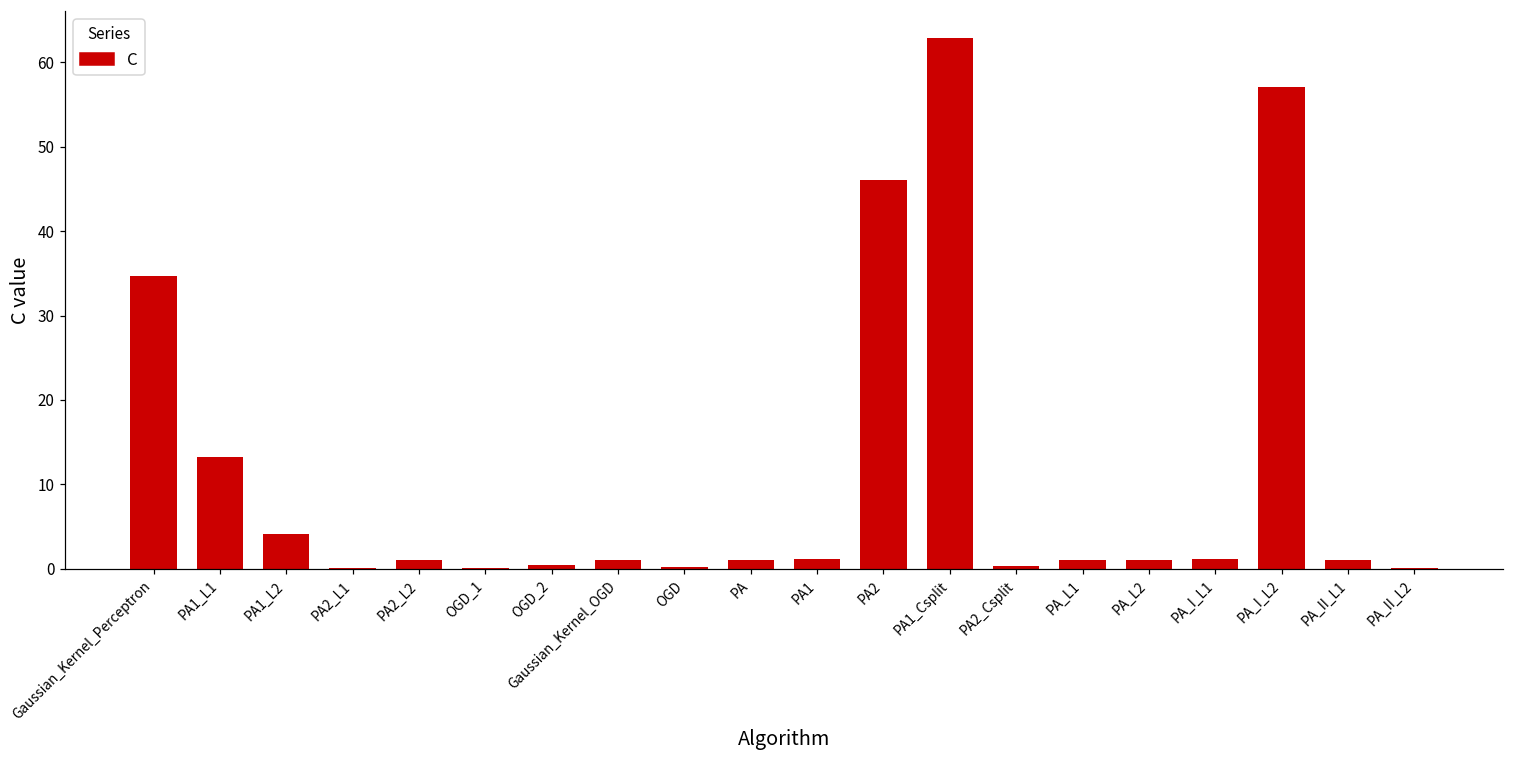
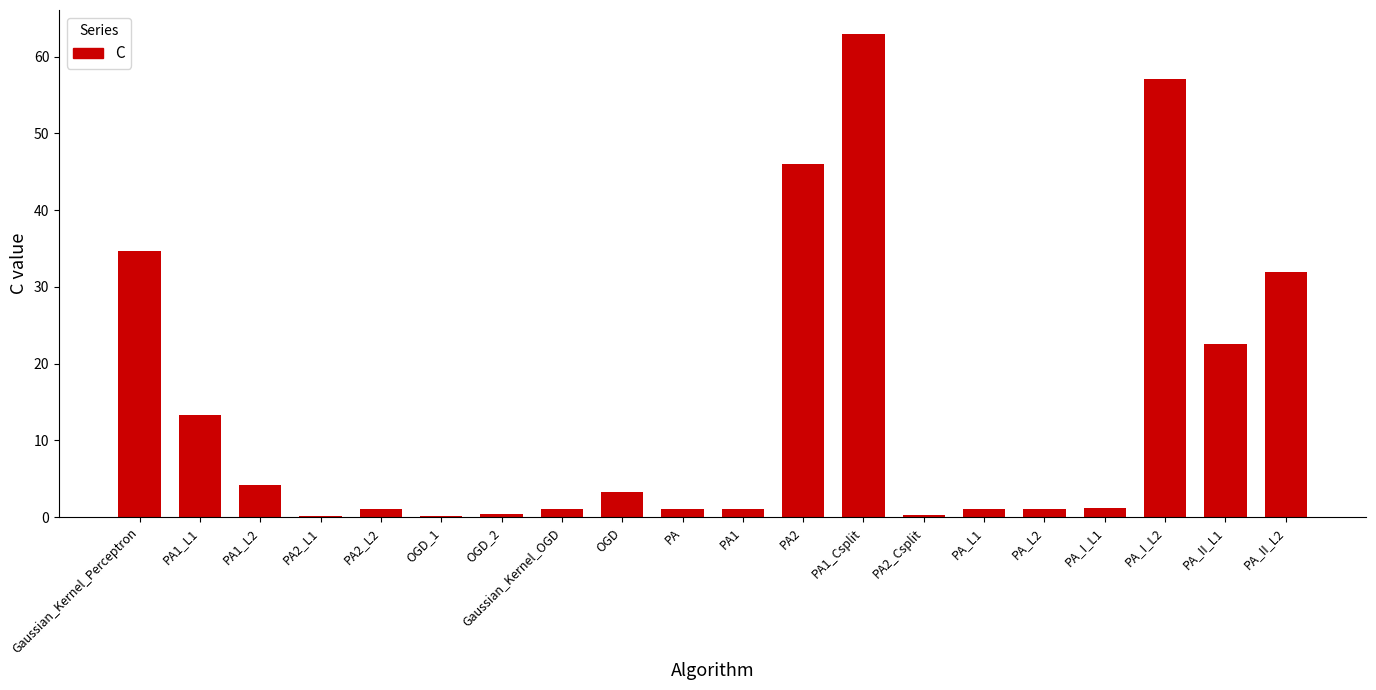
OGD: 0 -> 3
PA_II_L1: 1 -> 23
PA_II_L2: 0 -> 32
